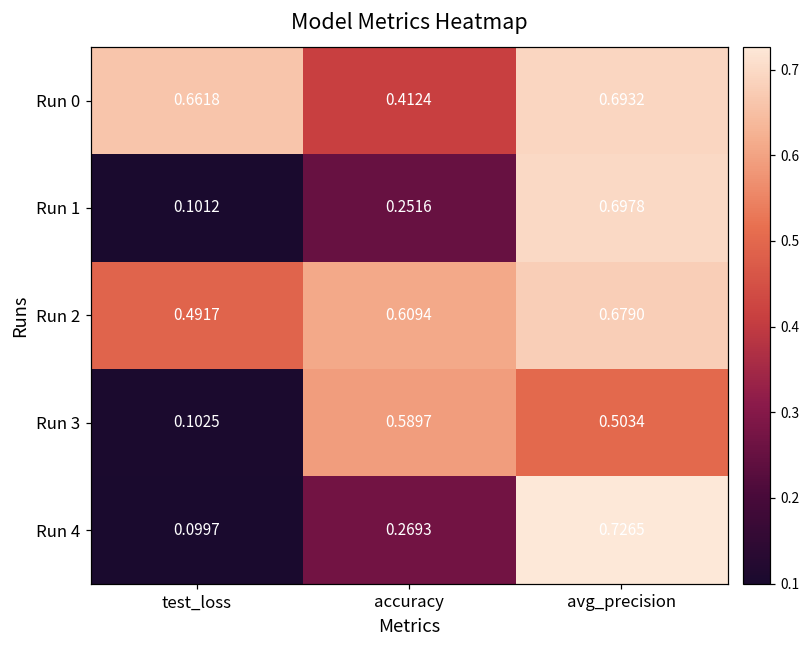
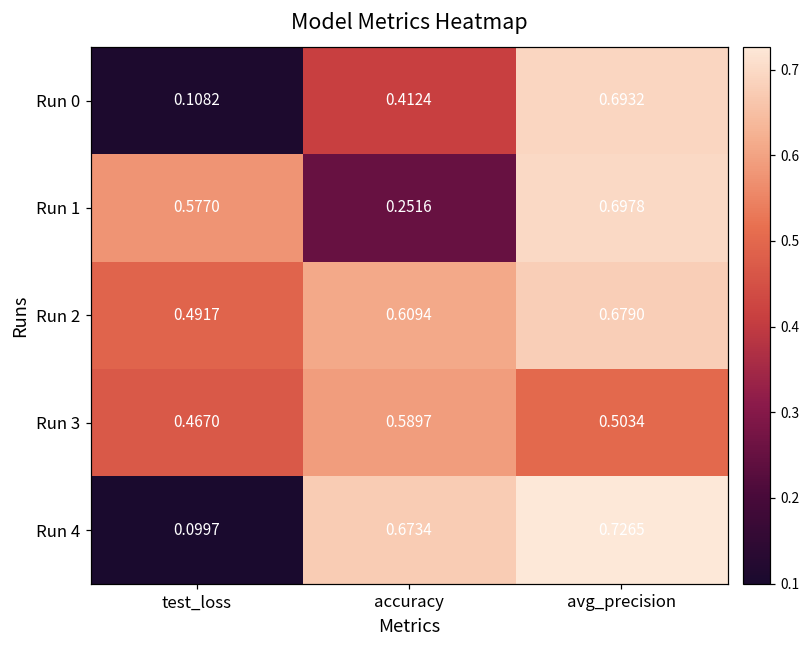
Run 0, test_loss: 0.6618 -> 0.1082
Run 1, test_loss: 0.1012 -> 0.5770
Run 3, test_loss: 0.1025 -> 0.4670
Run 4, accuracy: 0.2693 -> 0.6734
